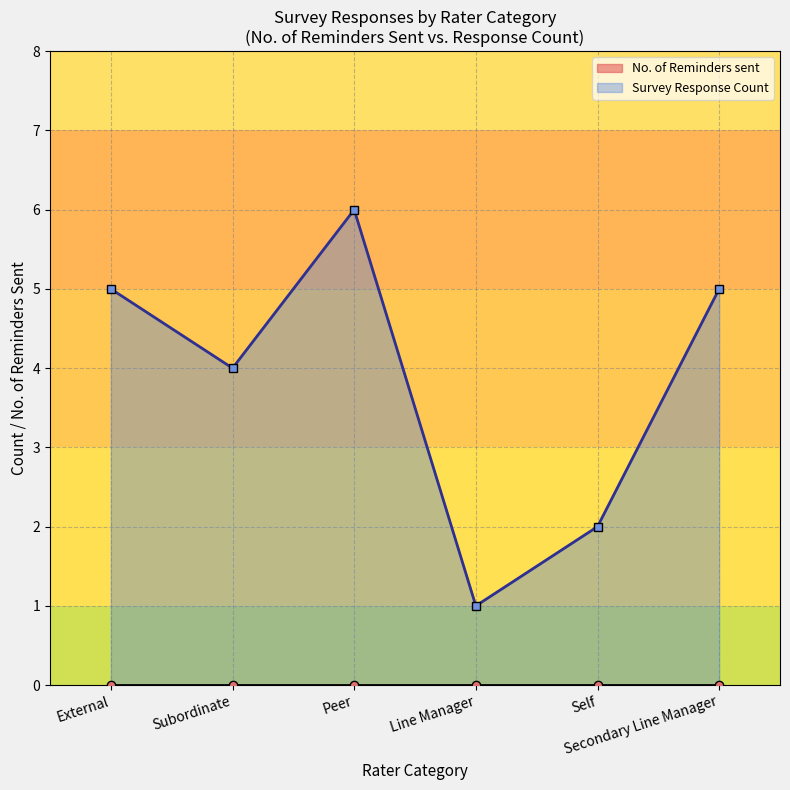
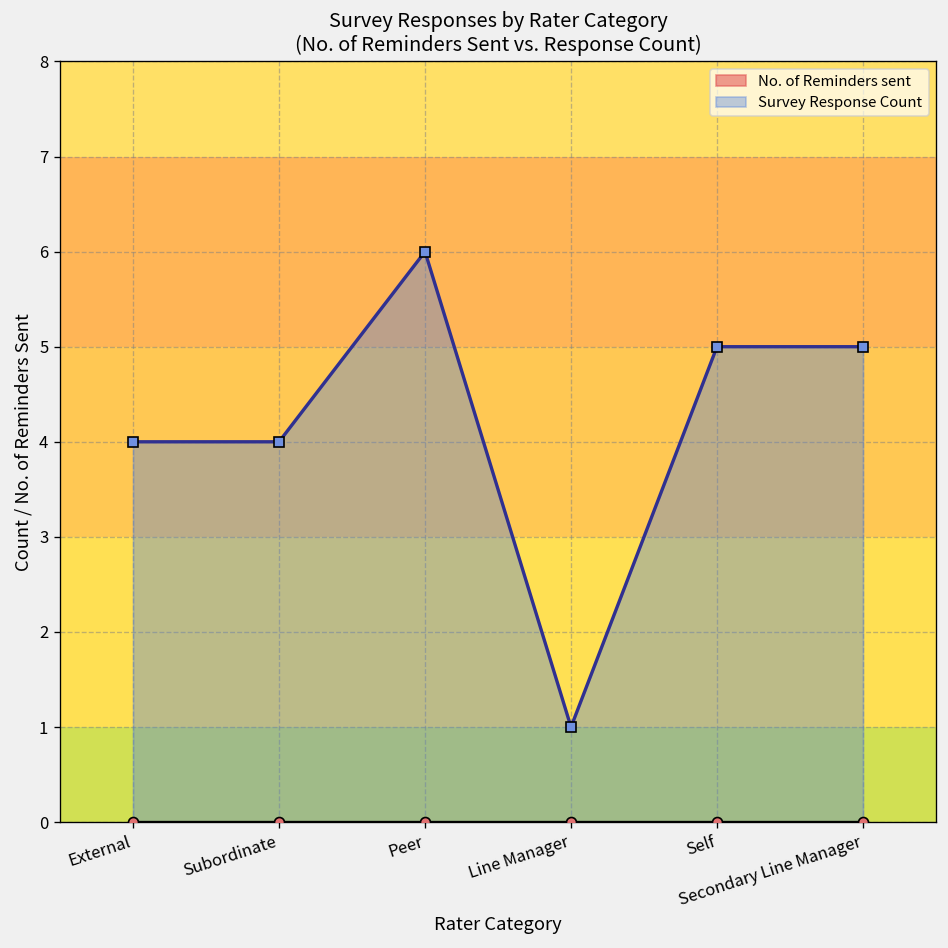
Survey Response Count, External: 5 -> 4
Survey Response Count, Self: 2 -> 5
